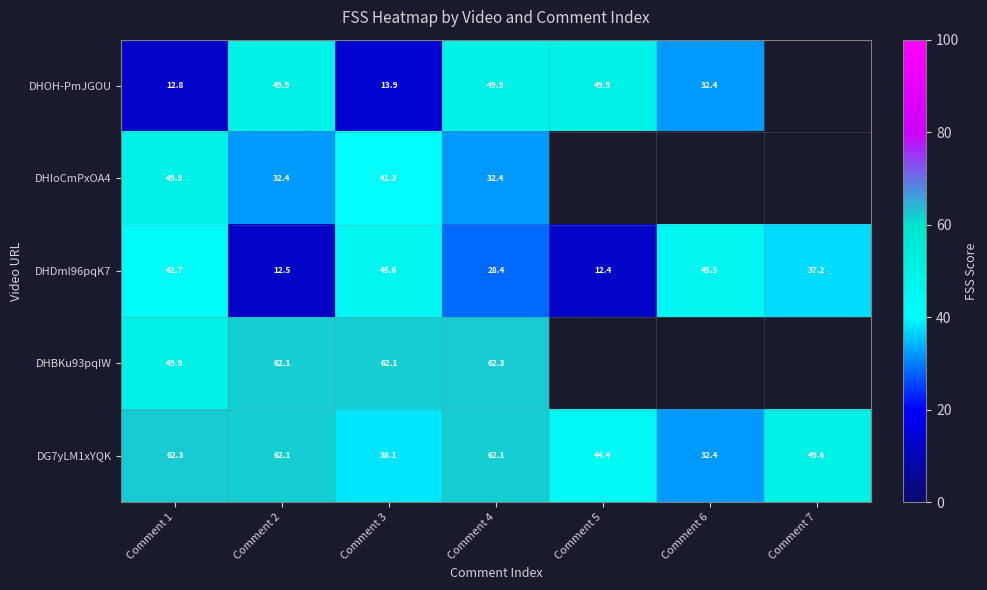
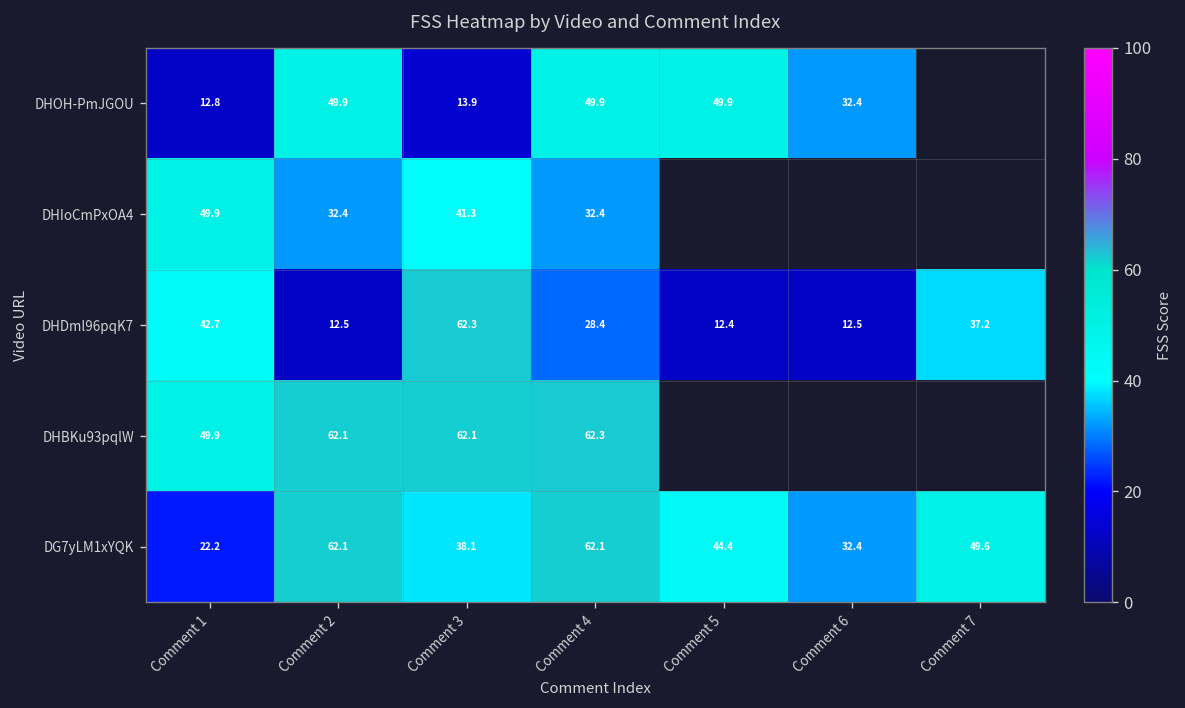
DHDml96pqK7, Comment 3: 45.6 -> 62.3
DHDml96pqK7, Comment 6: 45.5 -> 12.5
DG7yLM1xYQK, Comment 1: 62.3 -> 22.2
